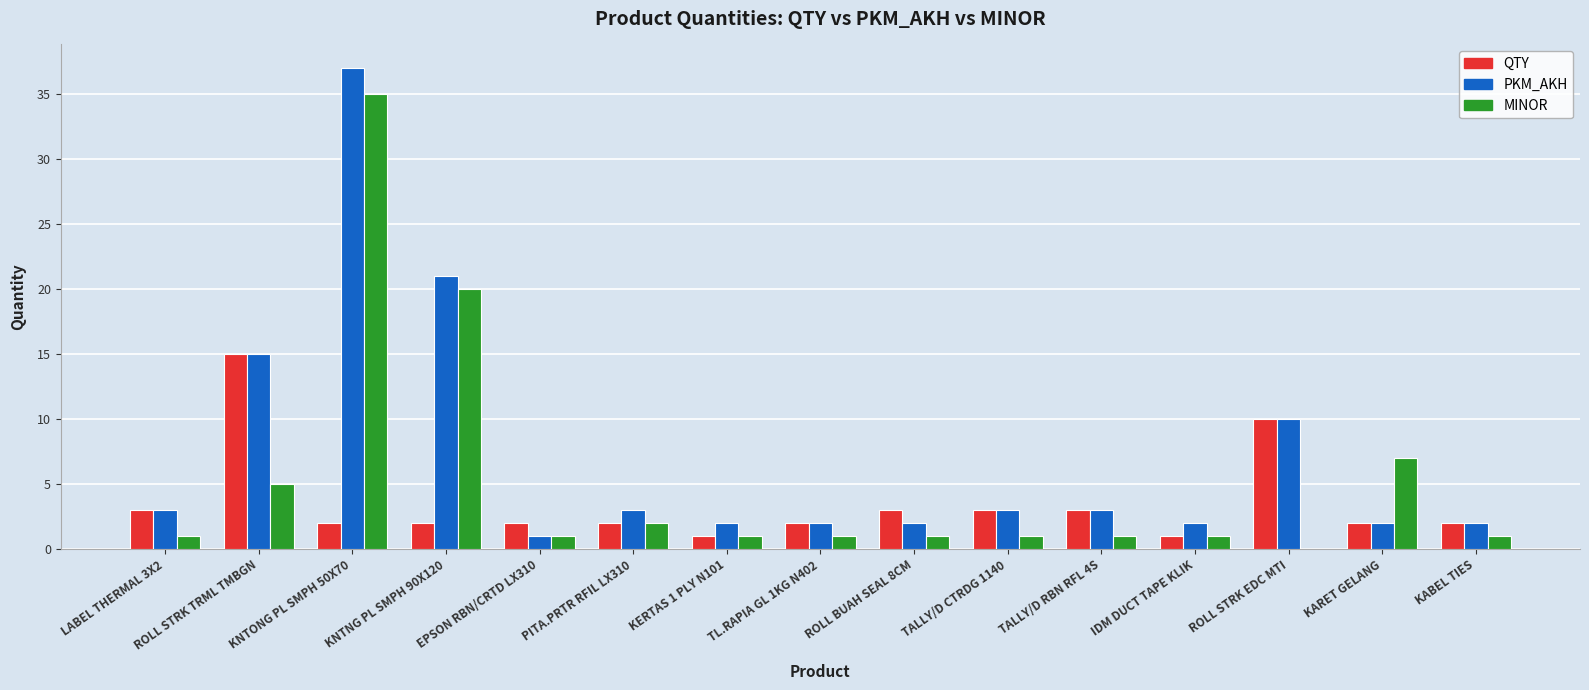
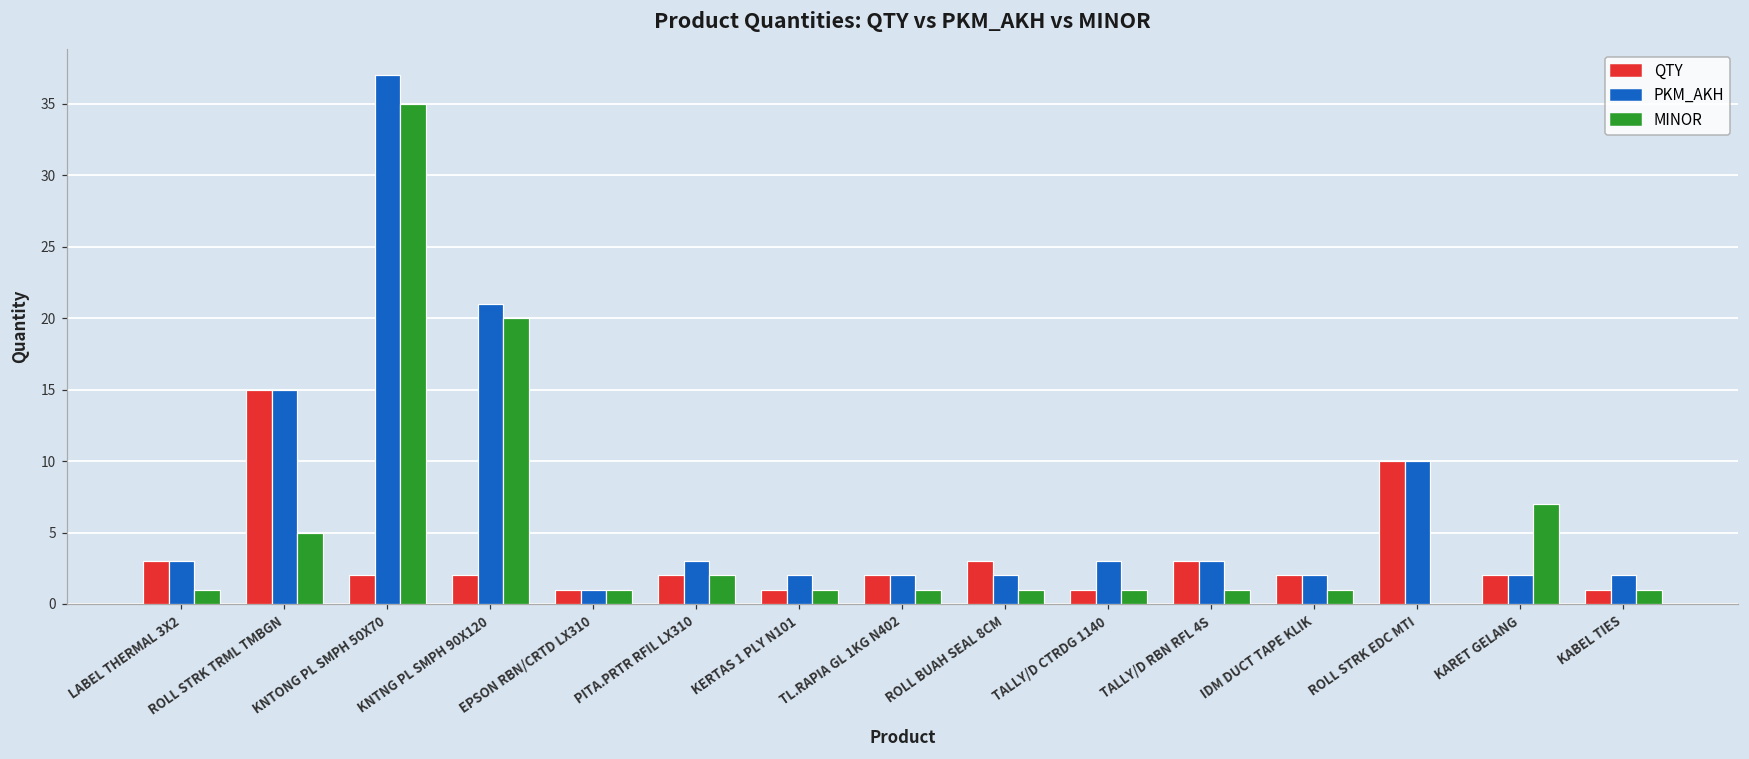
QTY, EPSON RBN/CRTD LX310: 2 -> 1
QTY, TALLY/D CTRDG 1140: 3 -> 1
QTY, IDM DUCT TAPE KLIK: 1 -> 2
QTY, KABEL TIES: 2 -> 1
